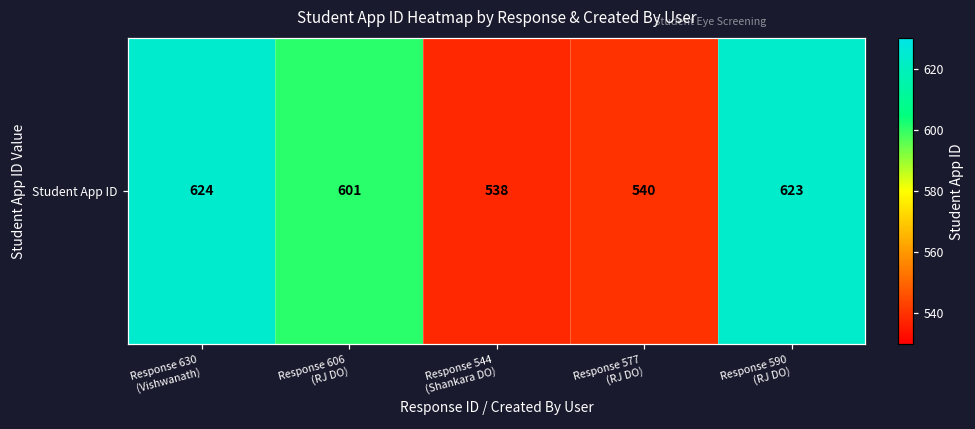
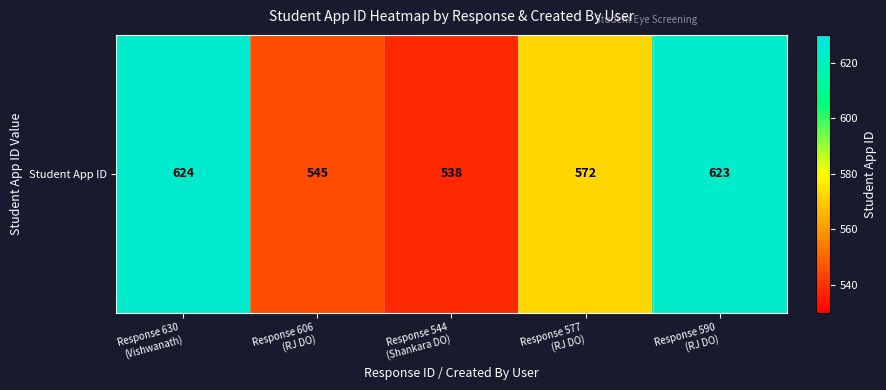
Student App ID, Response 606 (RJ DO): 601 -> 545
Student App ID, Response 577 (RJ DO): 540 -> 572
